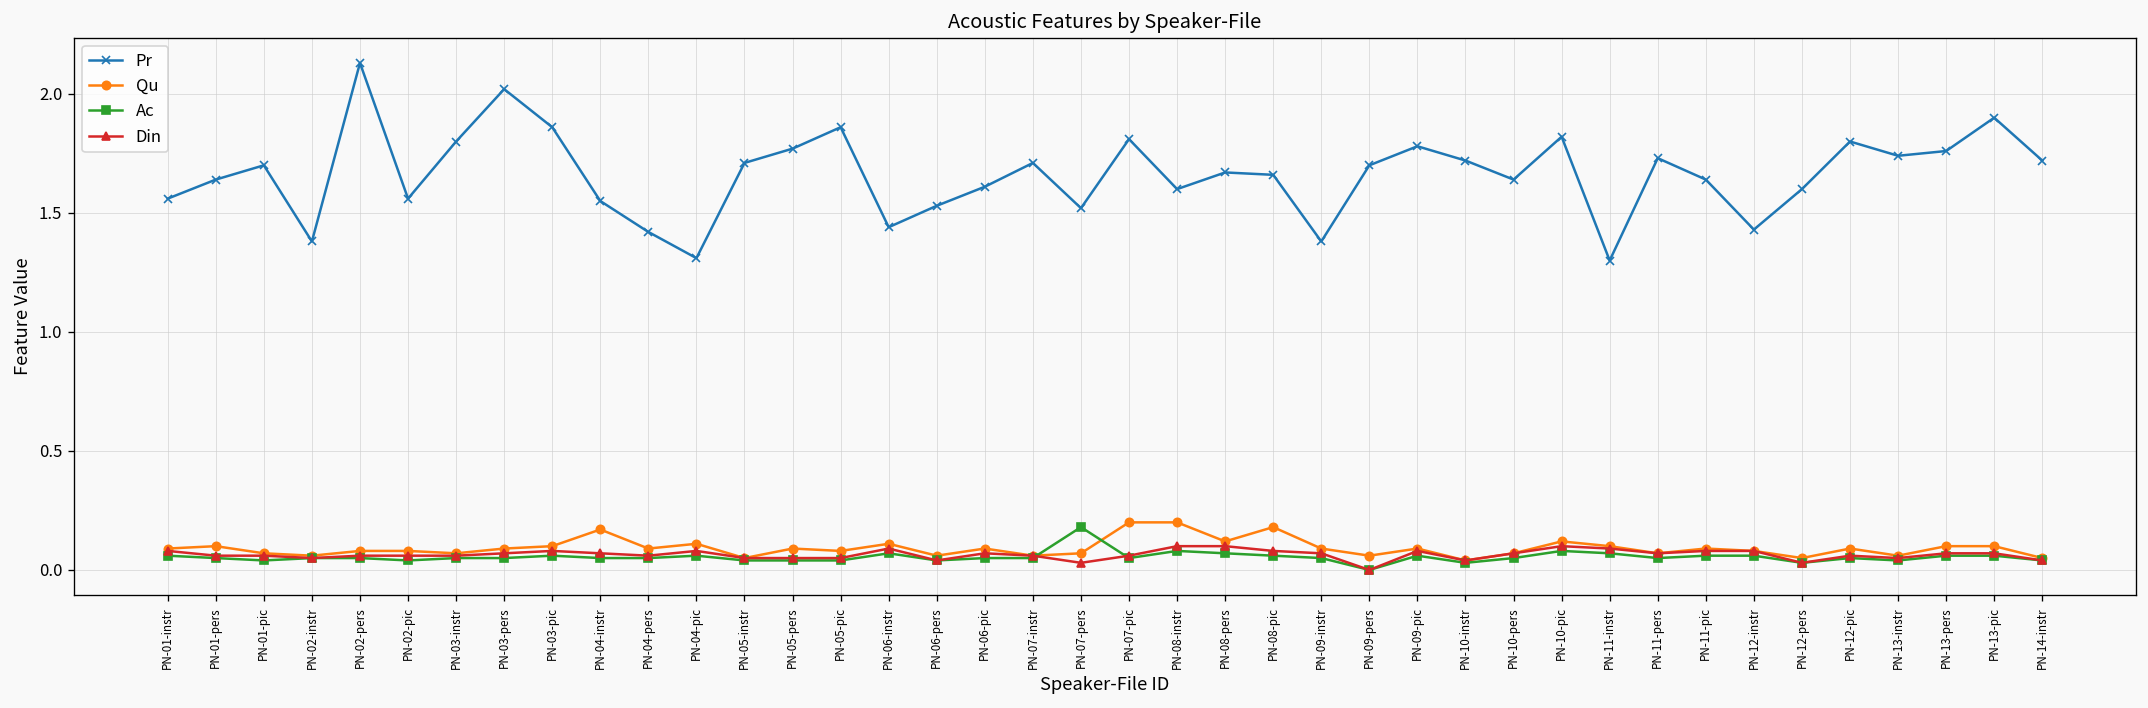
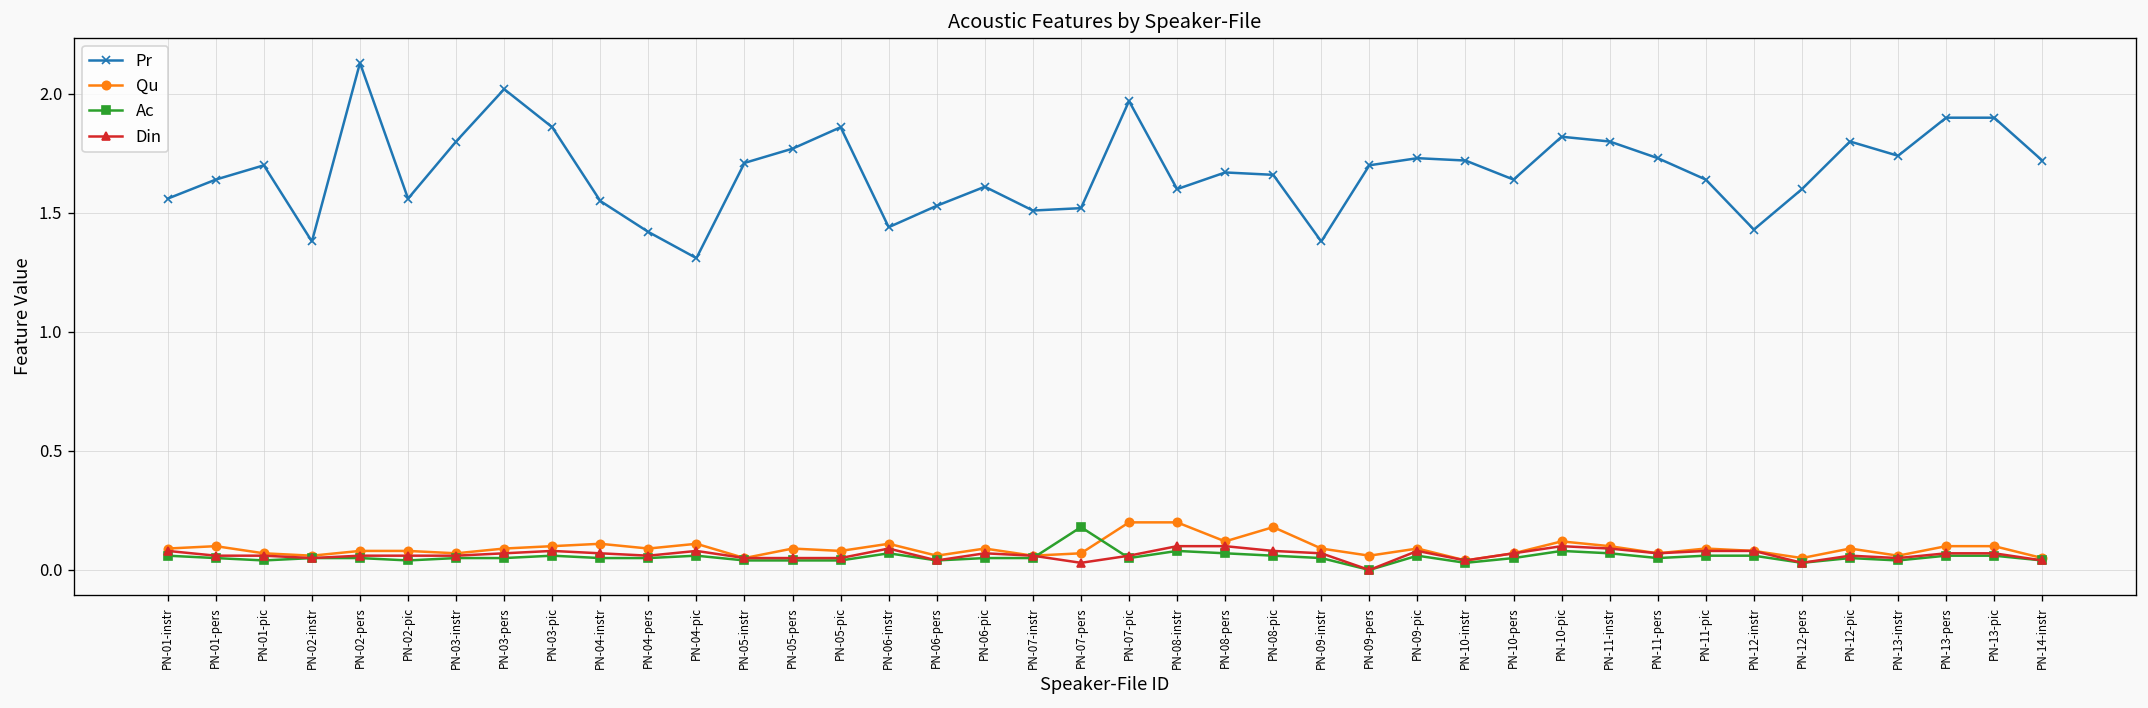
Qu, PN-04-instr: 0.17 -> 0.11
Pr, PN-07-instr: 1.71 -> 1.51
Pr, PN-07-pic: 1.81 -> 1.97
Pr, PN-09-pic: 1.78 -> 1.73
Pr, PN-11-instr: 1.3 -> 1.8
Pr, PN-13-pers: 1.76 -> 1.90
